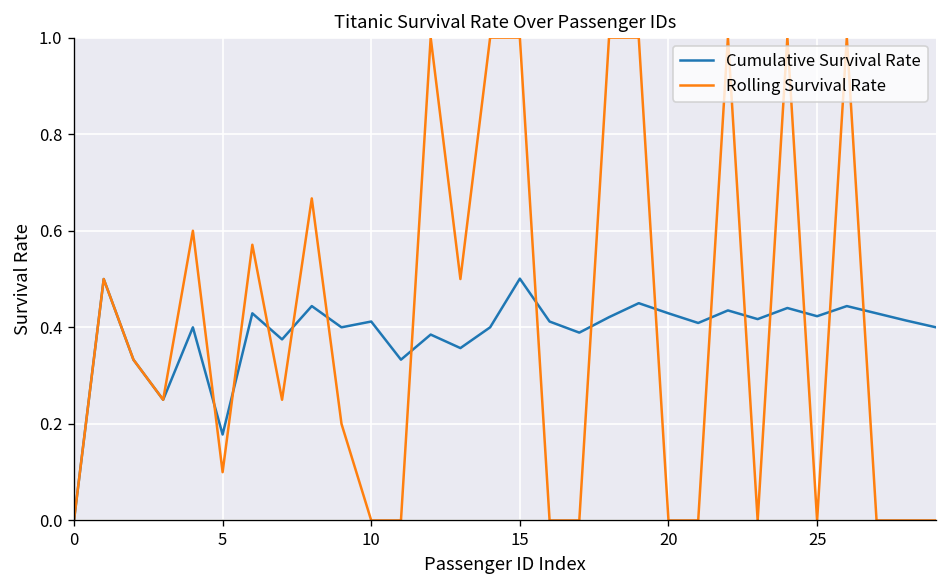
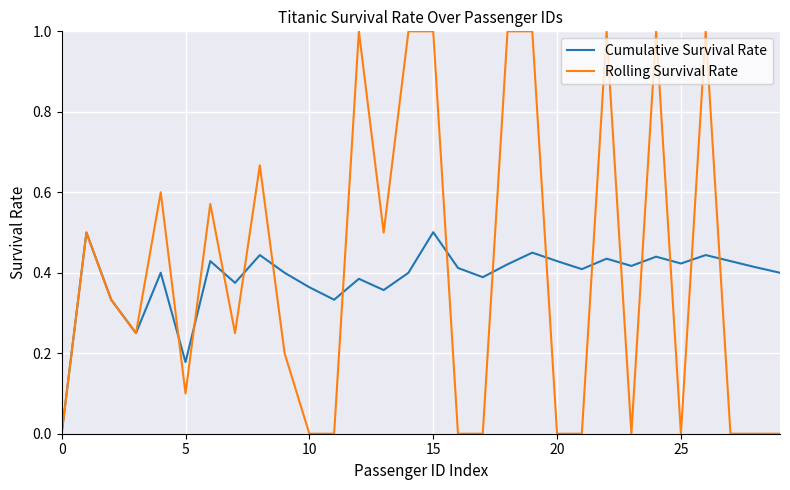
Cumulative Survival Rate, 10: 0.41 -> 0.36
